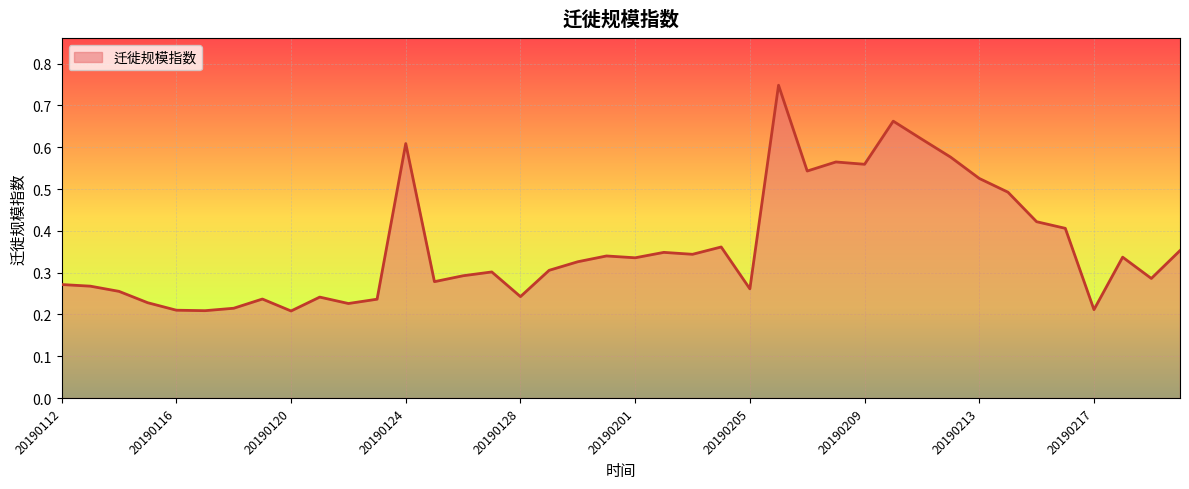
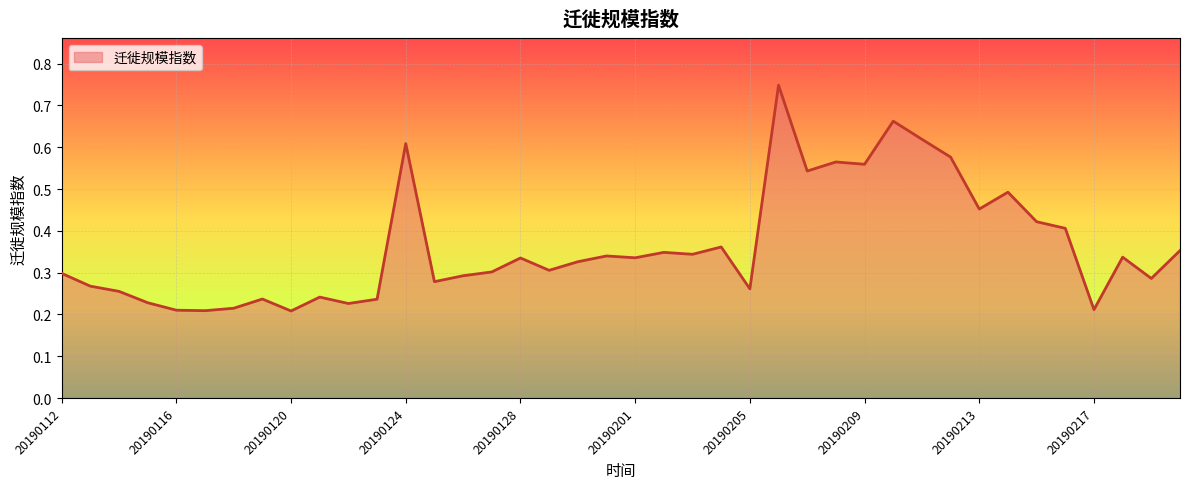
20190112: 0.27 -> 0.30
20190128: 0.24 -> 0.34
20190213: 0.53 -> 0.45
